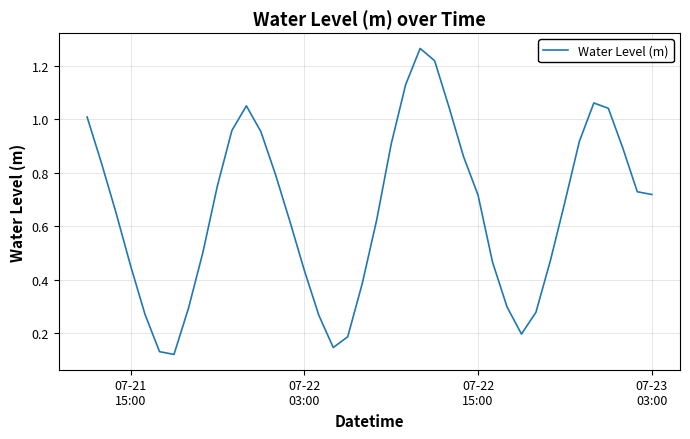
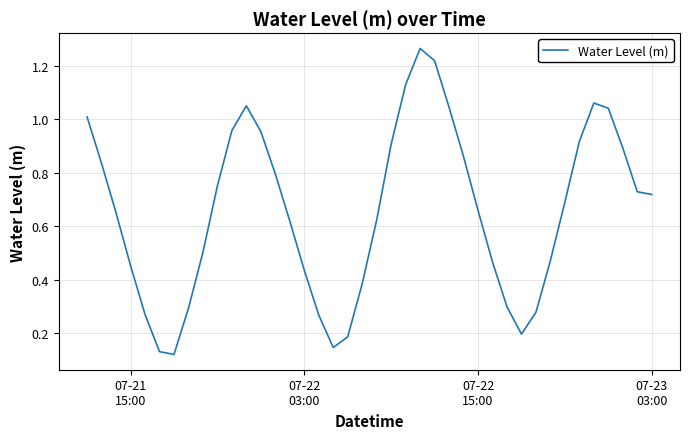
07-22 15:00: 0.72 -> 0.66
